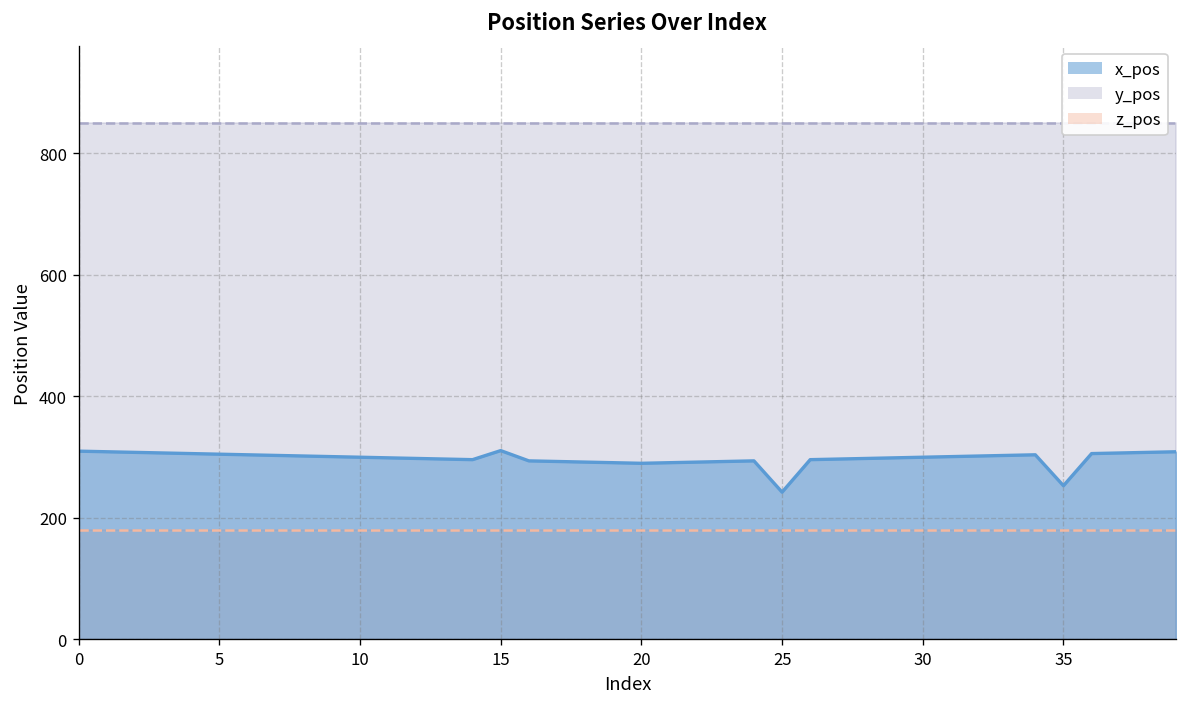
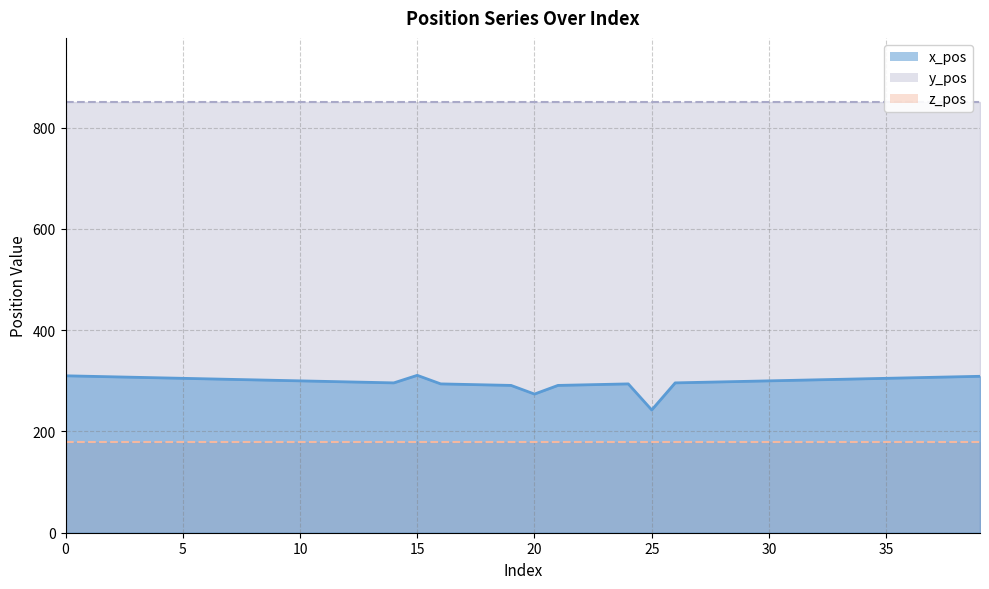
x_pos, 20: 290 -> 270
x_pos, 35: 250 -> 310
